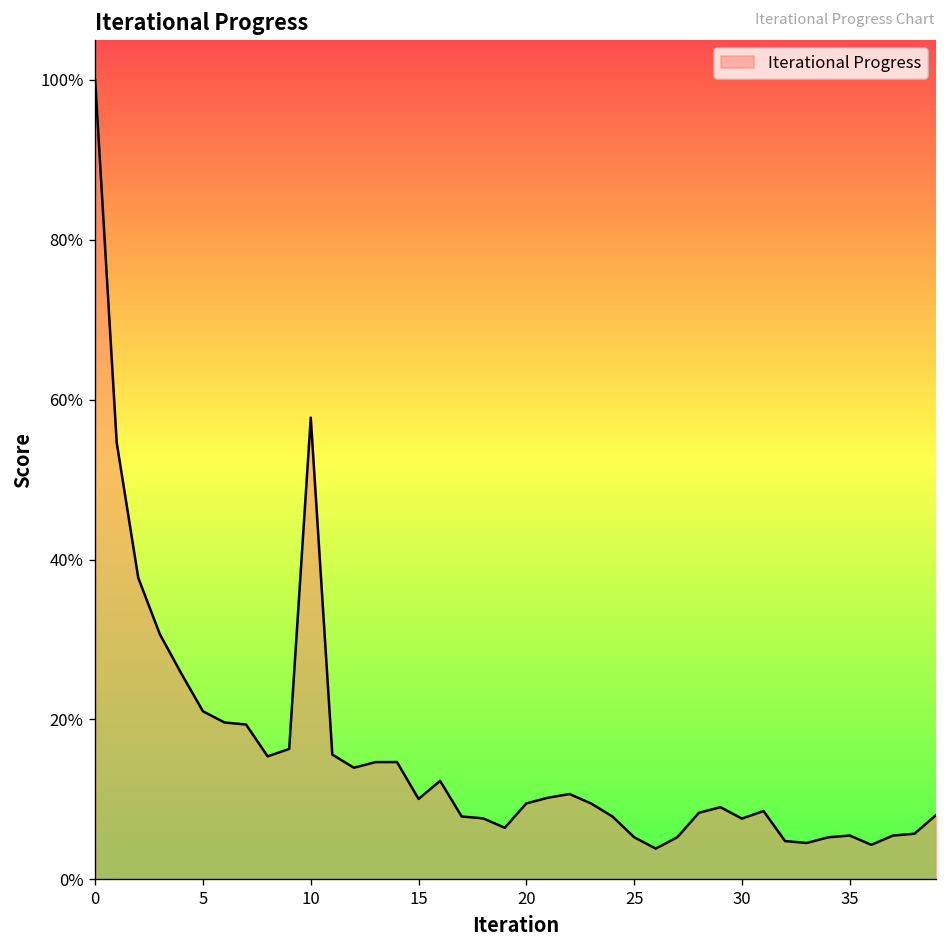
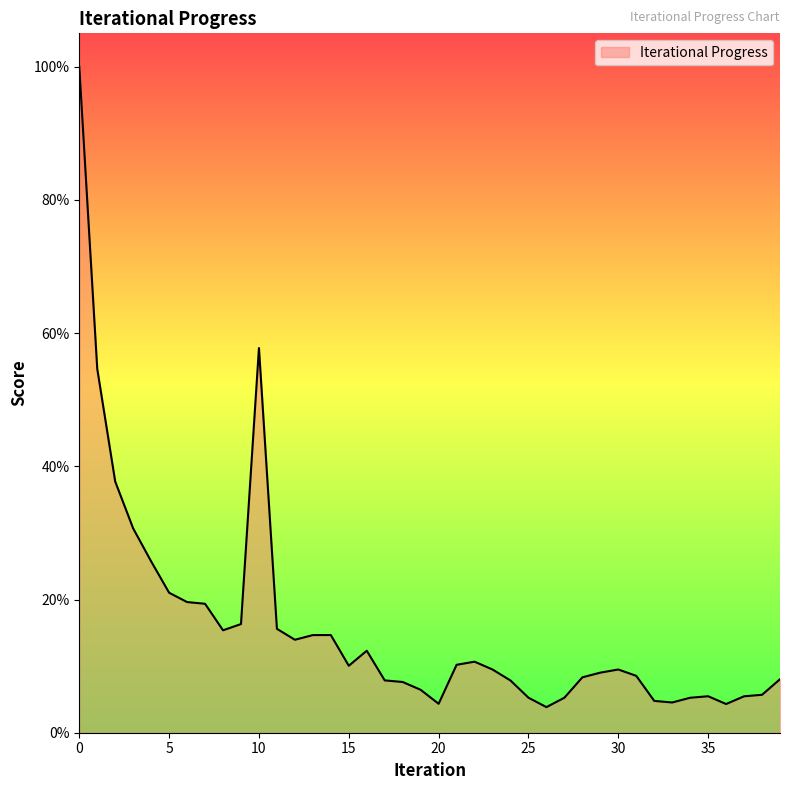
20: 9% -> 4%
30: 8% -> 9%
